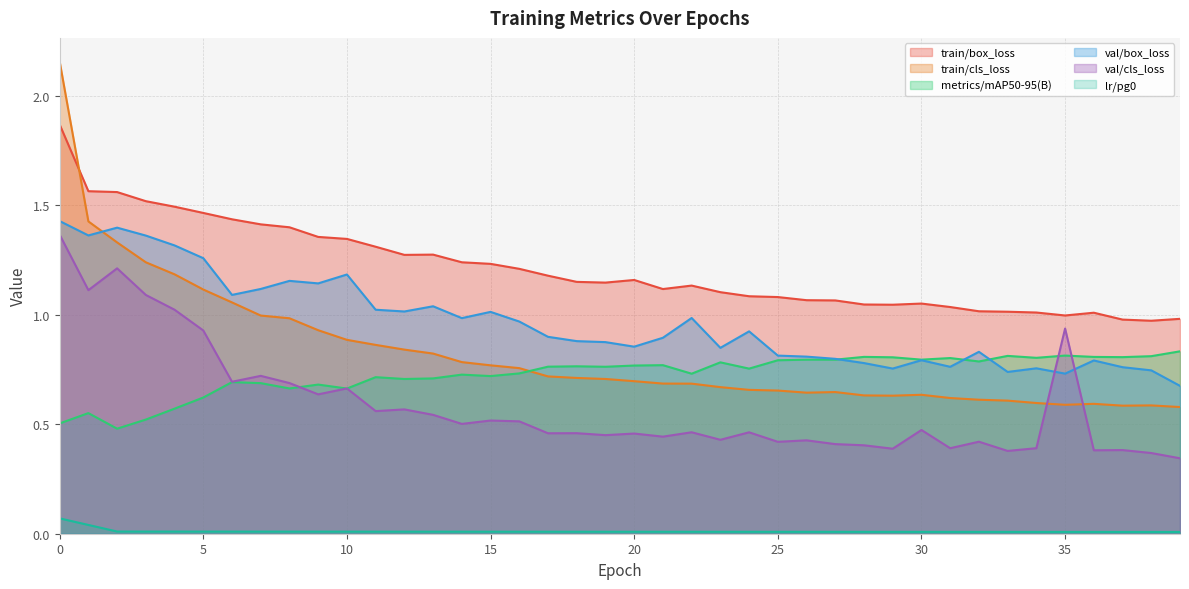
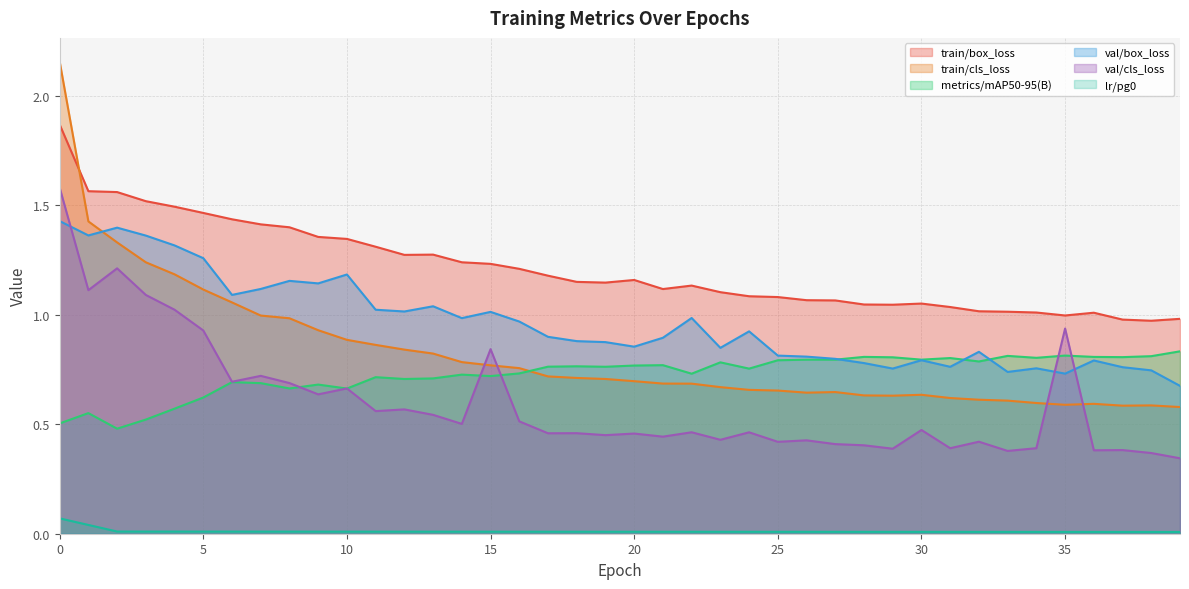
val/cls_loss, 0: 1.37 -> 1.58
val/cls_loss, 15: 0.52 -> 0.84
